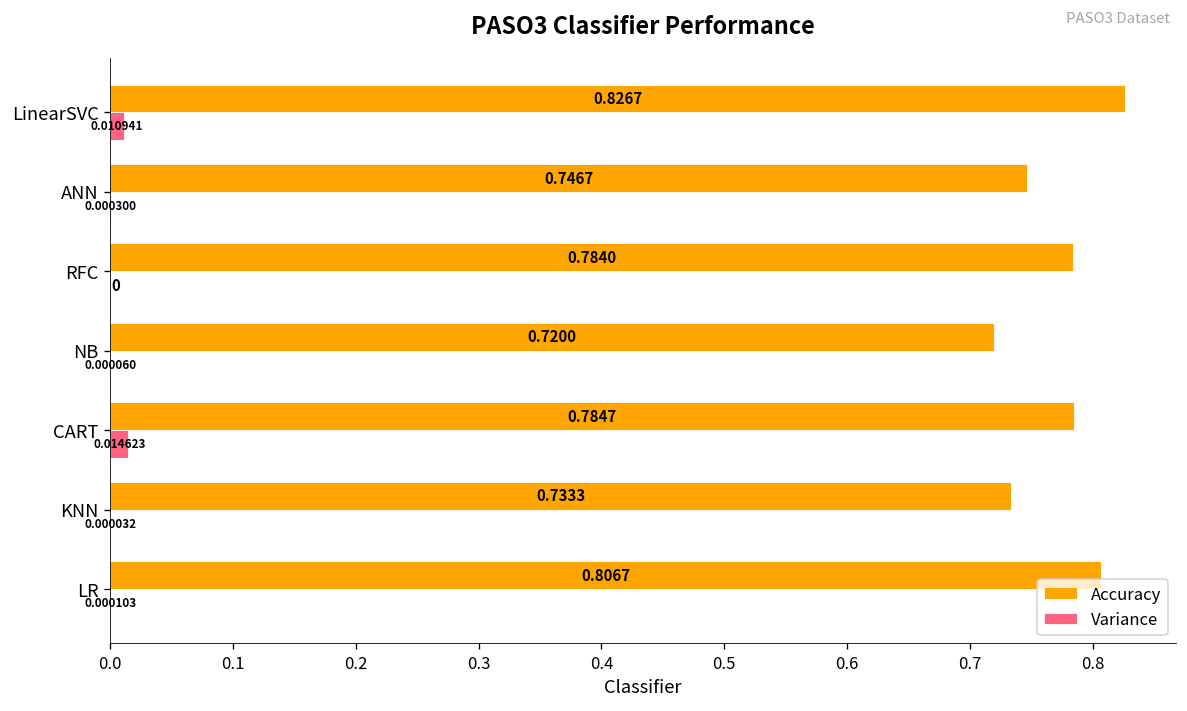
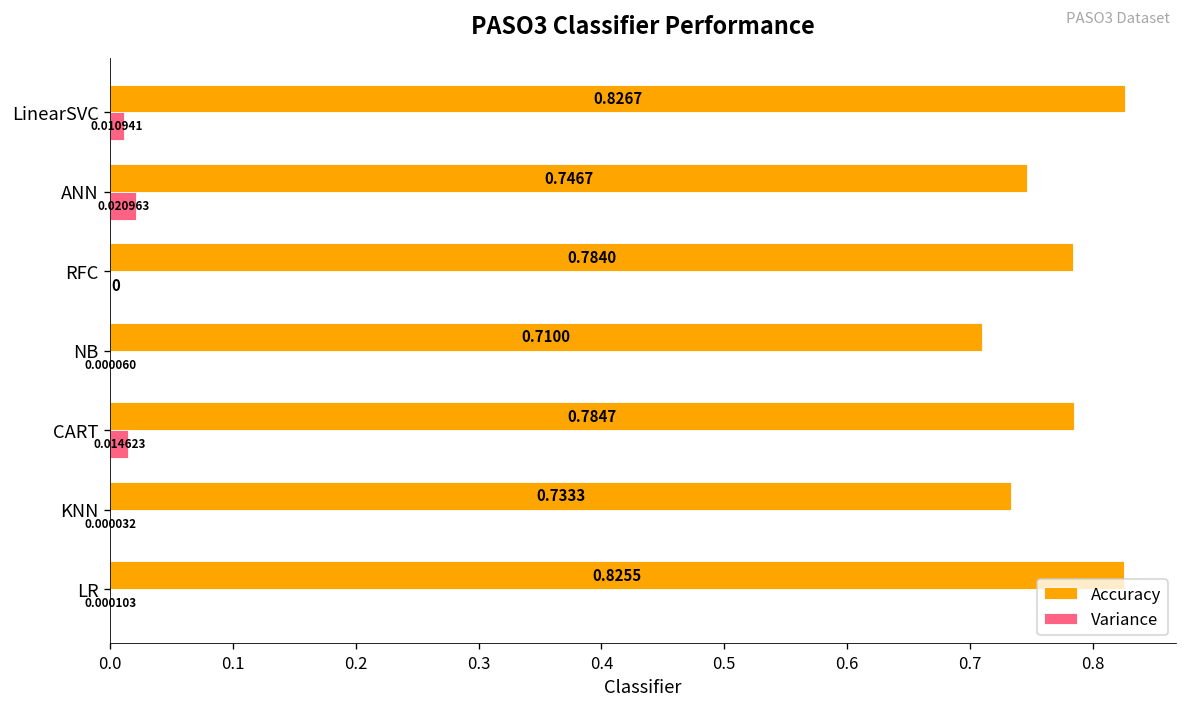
Variance, ANN: 0.000300 -> 0.020963
Accuracy, NB: 0.7200 -> 0.7100
Accuracy, LR: 0.8067 -> 0.8255
